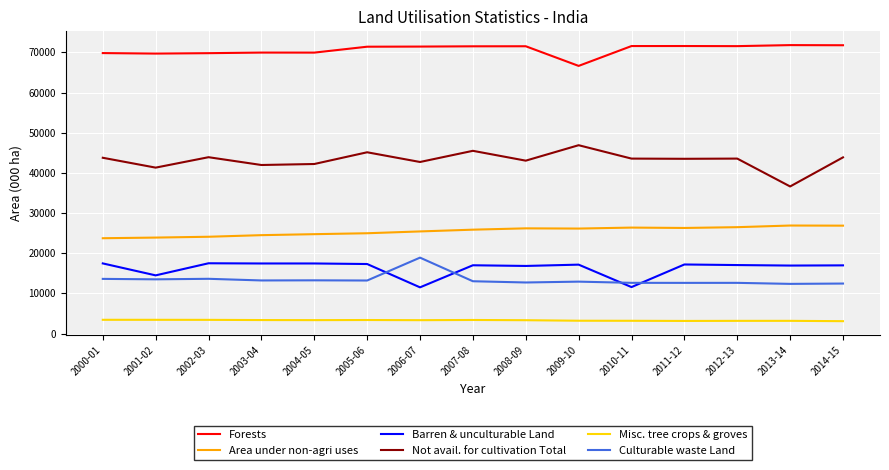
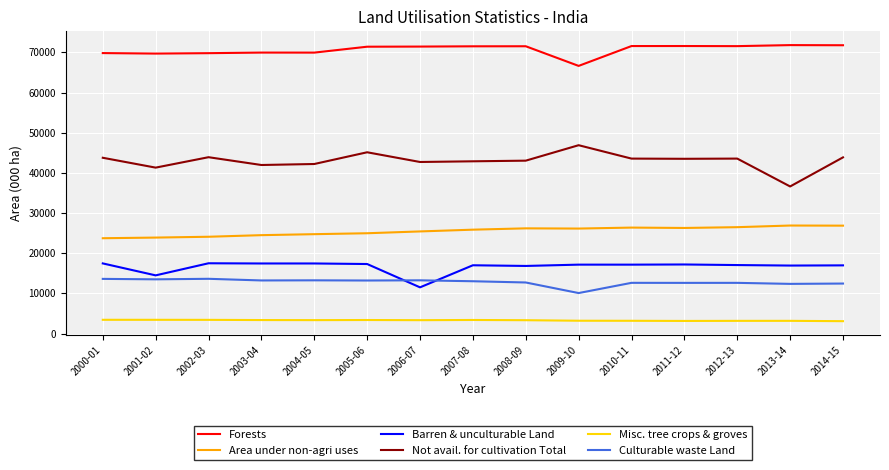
Culturable waste Land, 2006-07: 19000 -> 13000
Not avail. for cultivation Total, 2007-08: 46000 -> 43000
Culturable waste Land, 2009-10: 13000 -> 10000
Barren & unculturable Land, 2010-11: 12000 -> 17000
